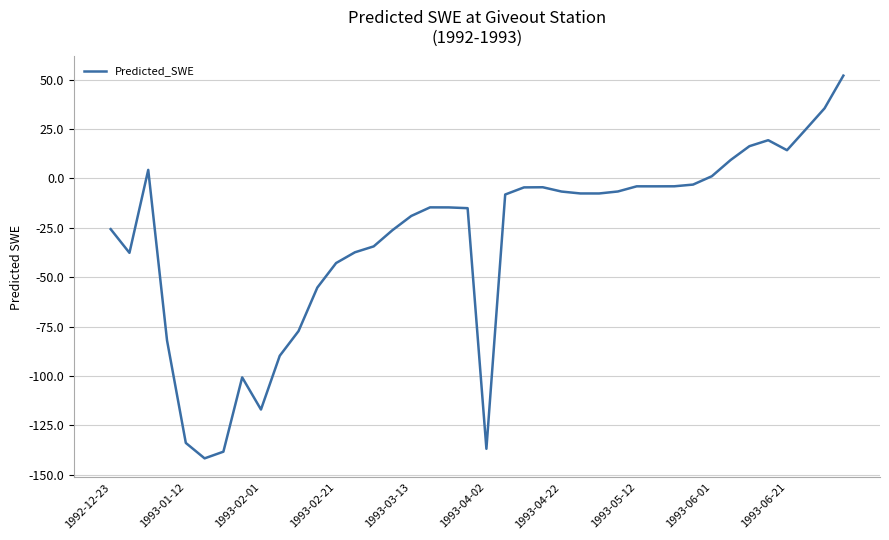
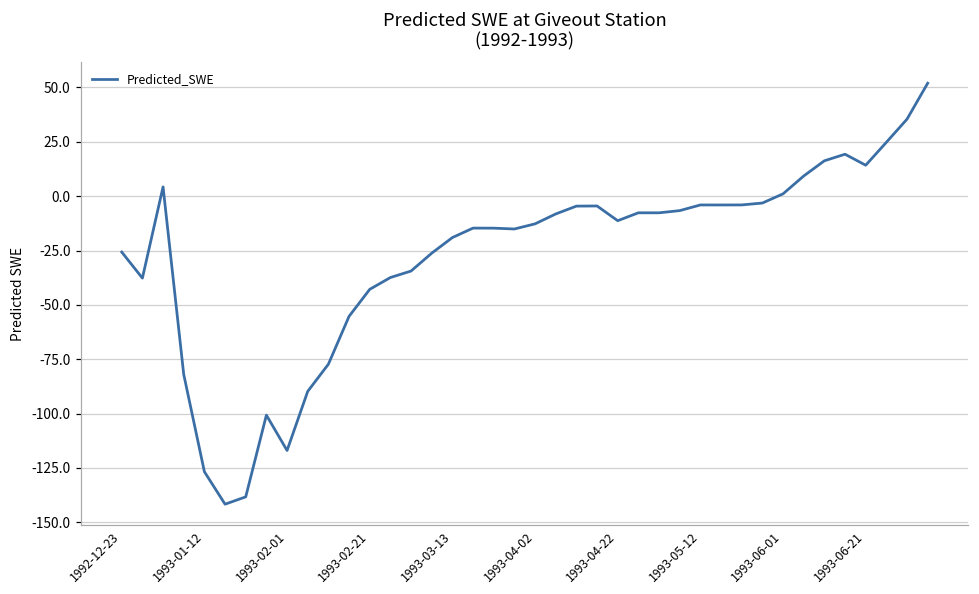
1993-01-12: -134 -> -127
1993-04-02: -137 -> -13
1993-04-22: -7 -> -11
